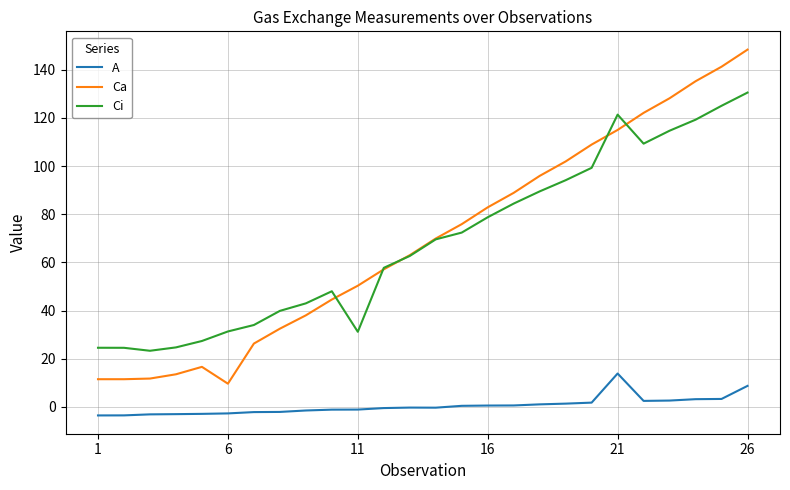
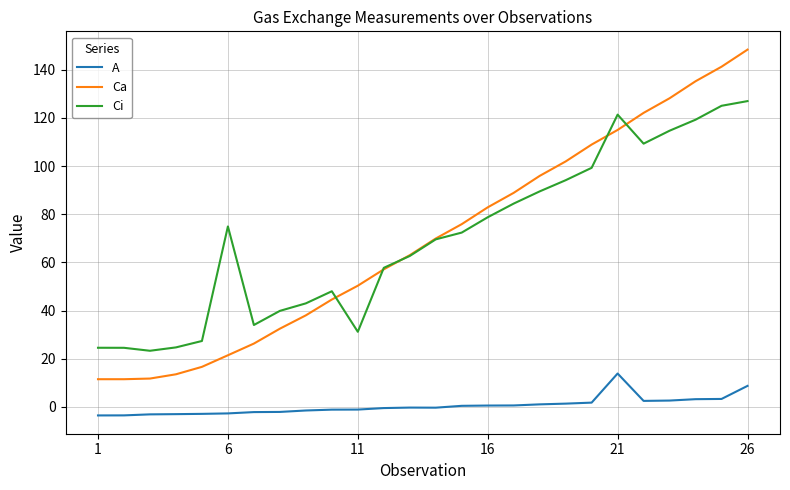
Ca, 6: 10 -> 21
Ci, 6: 31 -> 75
Ci, 26: 131 -> 127
